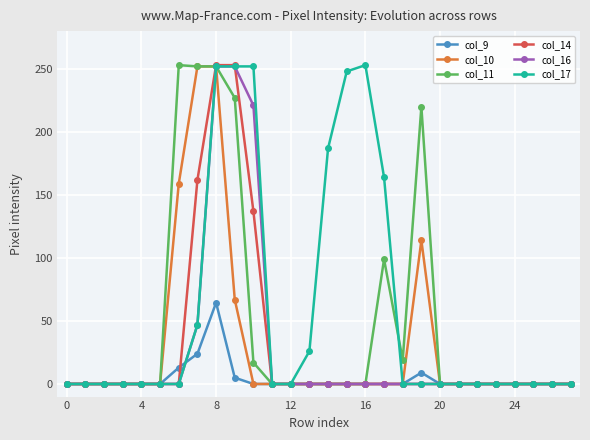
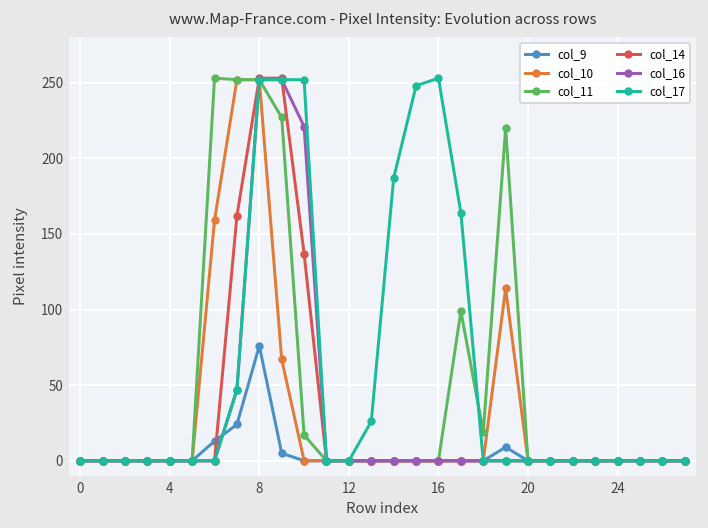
col_9, 8: 65 -> 76
